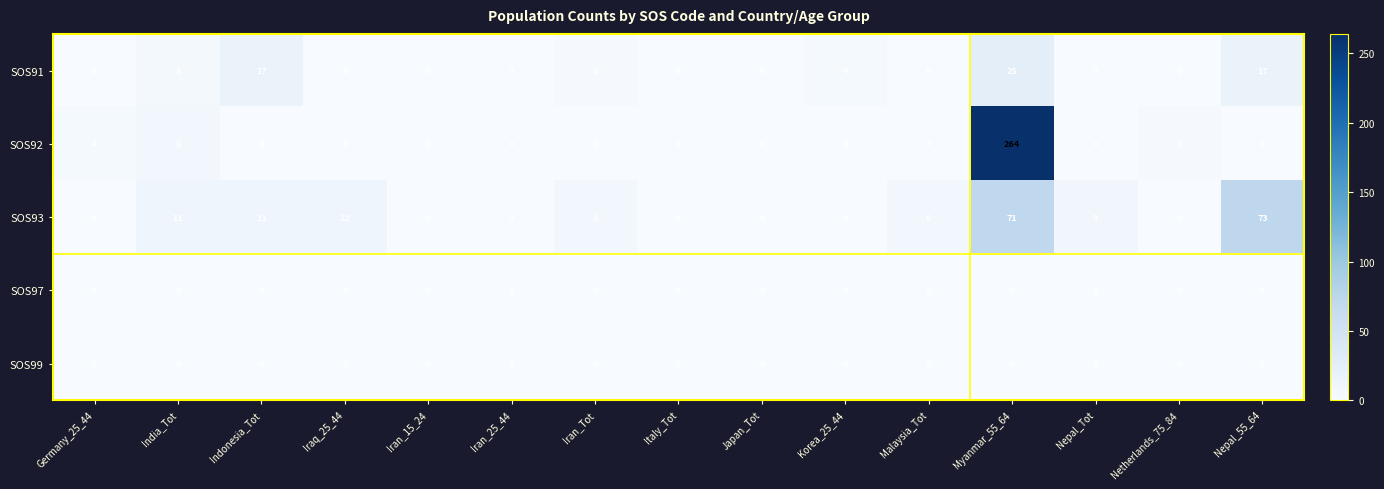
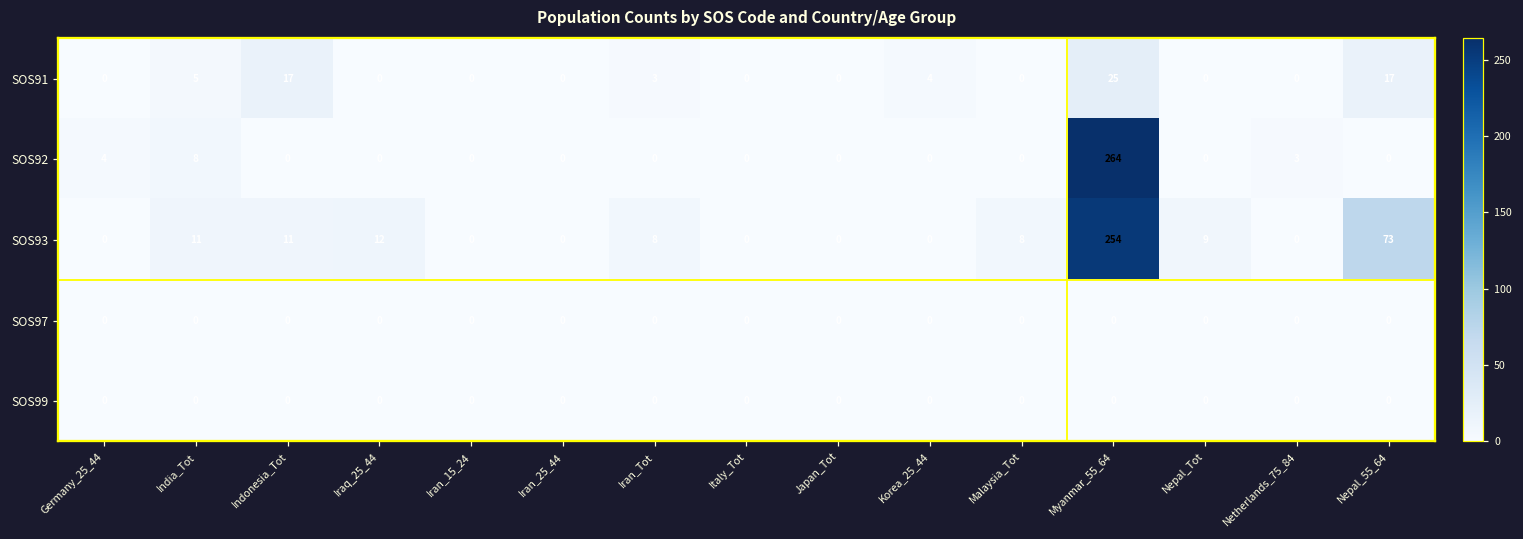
SOS93, Myanmar_55_64: 71 -> 254
